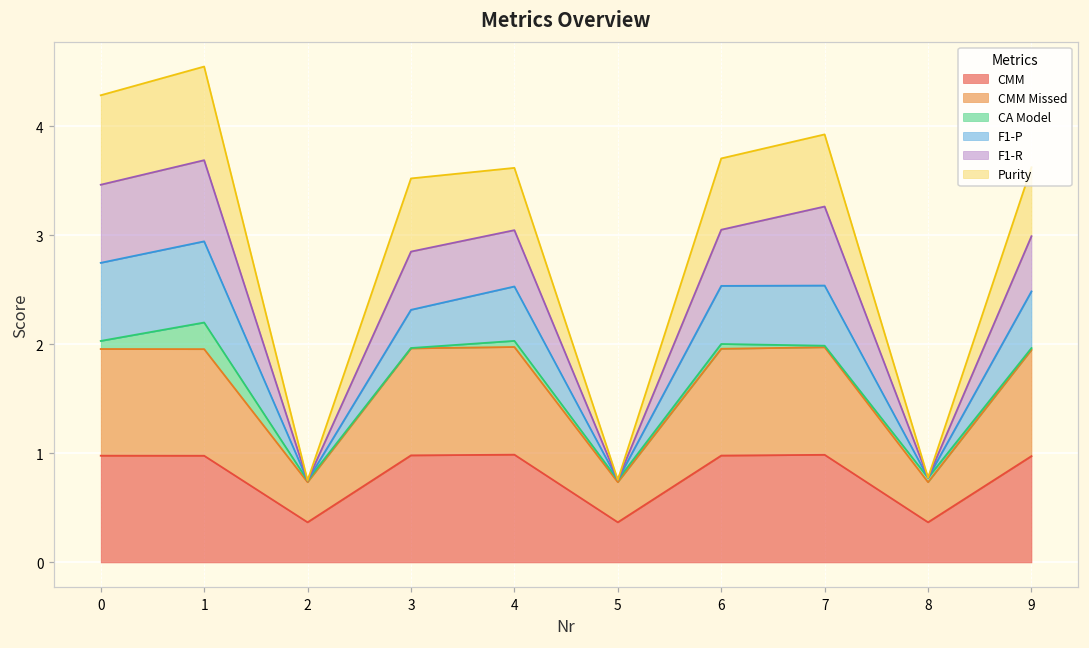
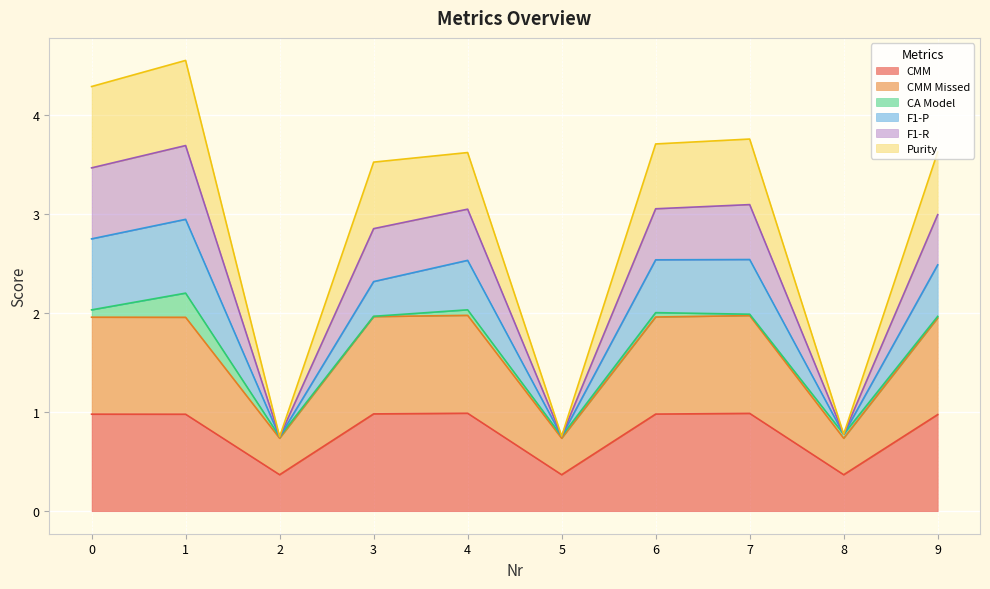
F1-R, 7: 0.7 -> 0.6
